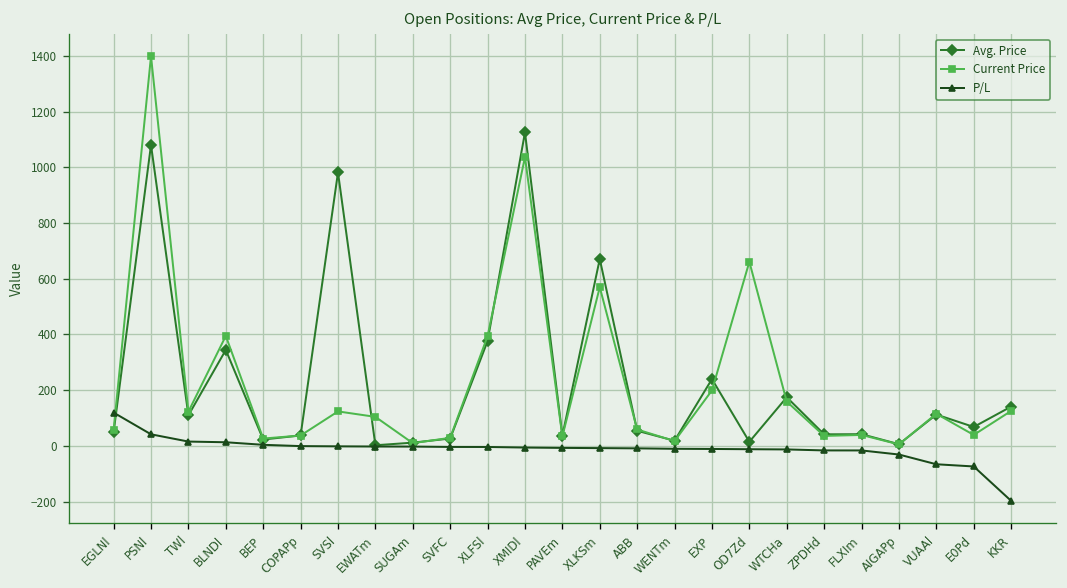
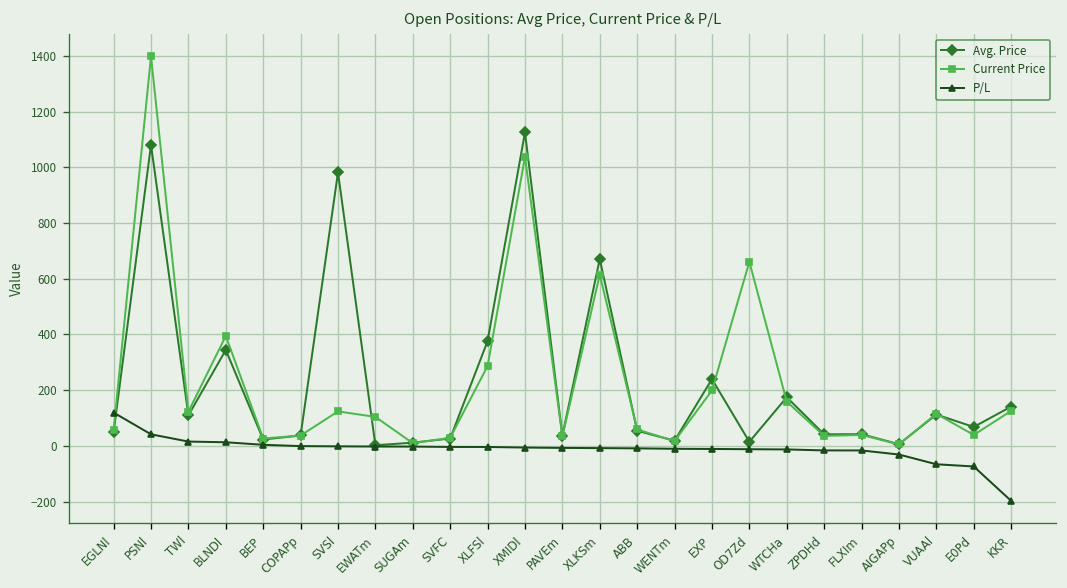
Current Price, XLFSl: 390 -> 290
Current Price, XLKSm: 570 -> 610
